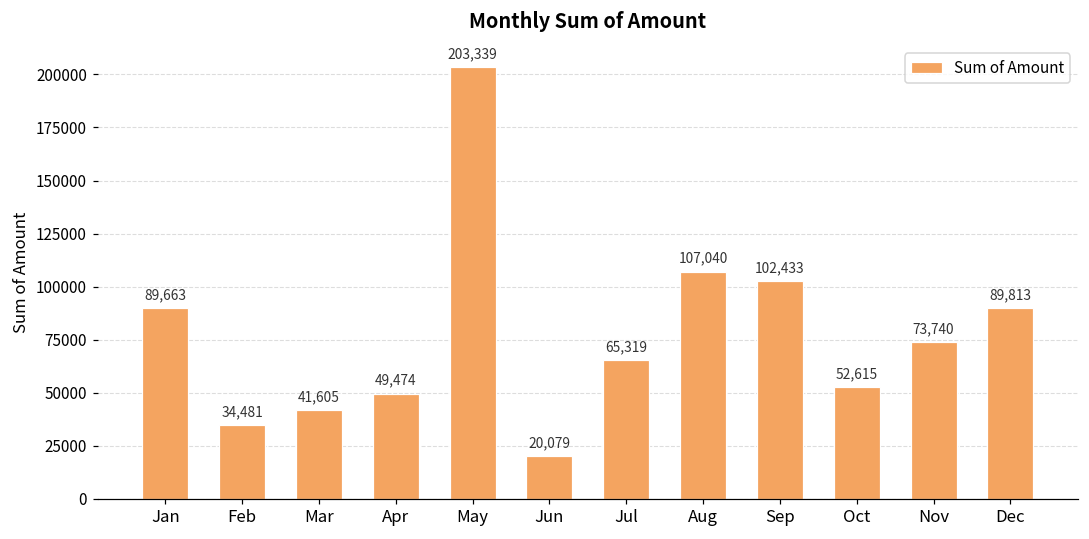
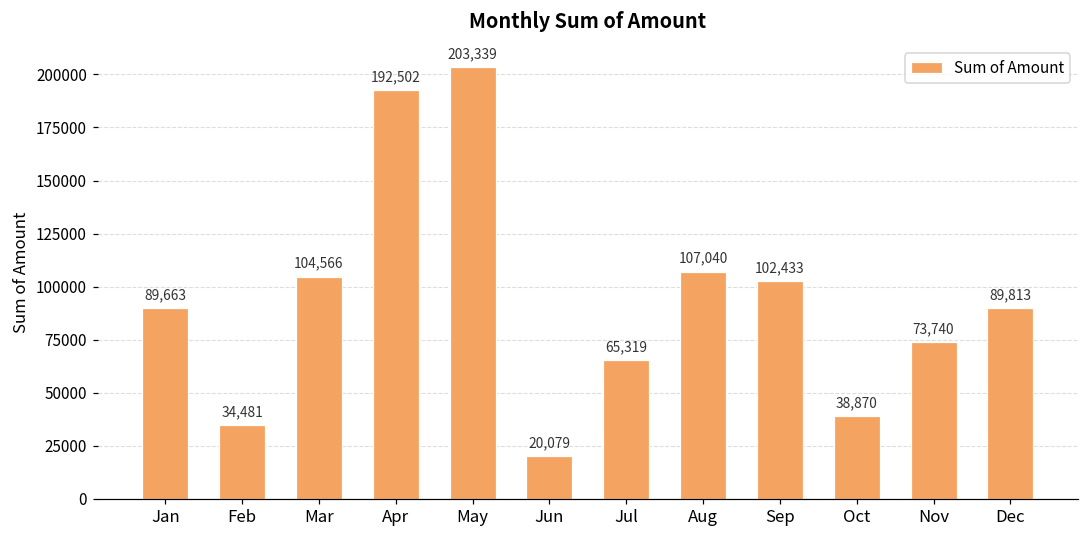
Mar: 41,605 -> 104,566
Apr: 49,474 -> 192,502
Oct: 52,615 -> 38,870
